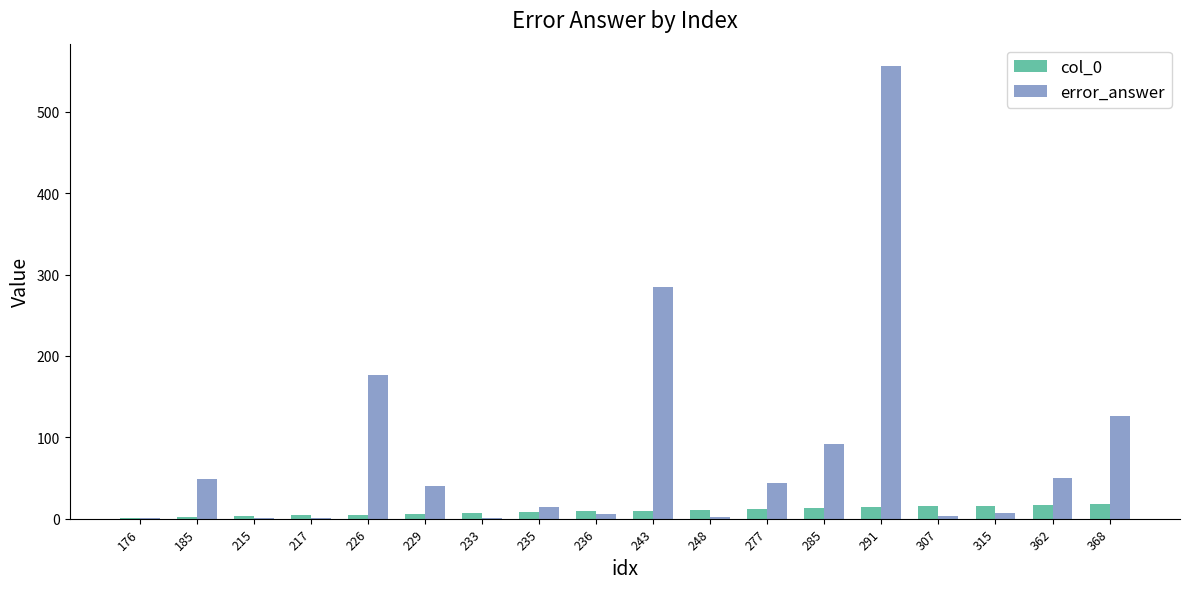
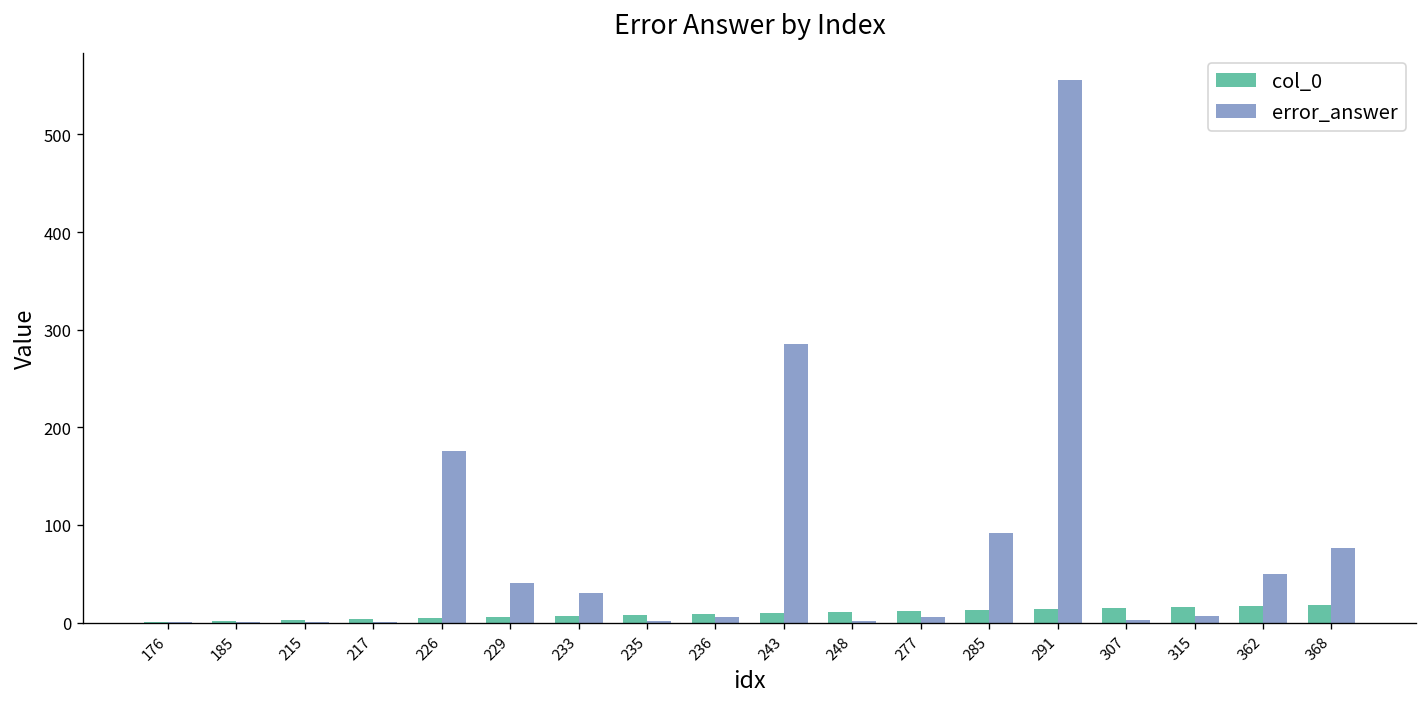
error_answer, 185: 50 -> 0
error_answer, 233: 0 -> 30
error_answer, 235: 10 -> 0
error_answer, 277: 40 -> 10
error_answer, 368: 130 -> 80
